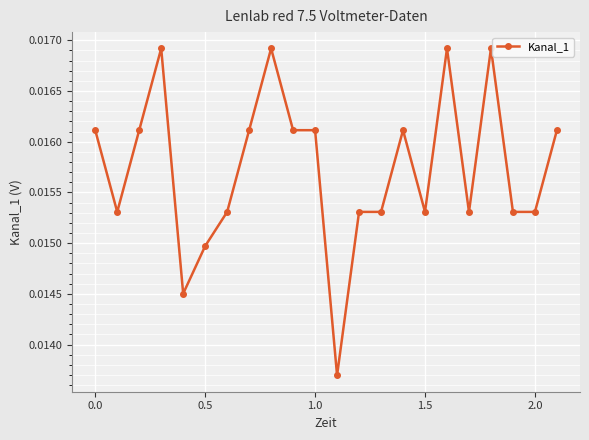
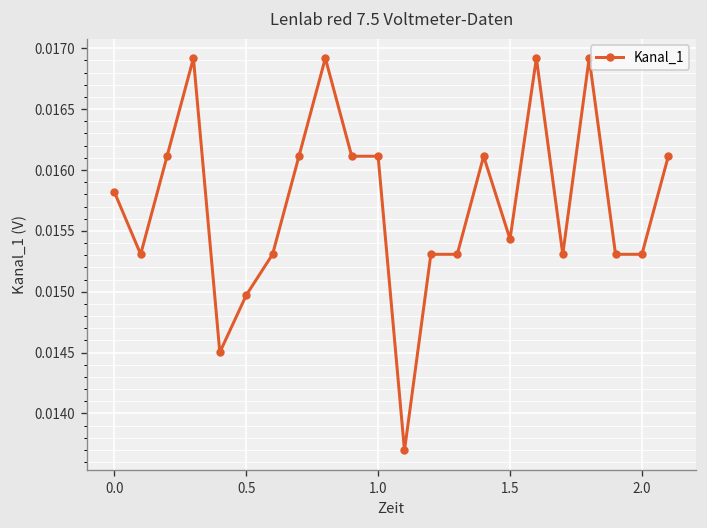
0.0: 0.01611 -> 0.01582
1.5: 0.01531 -> 0.01543
